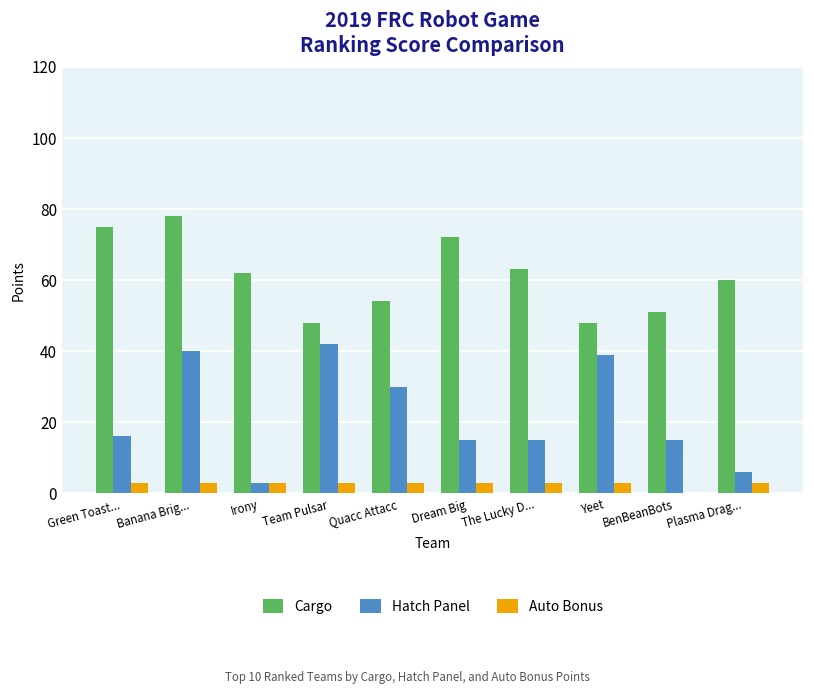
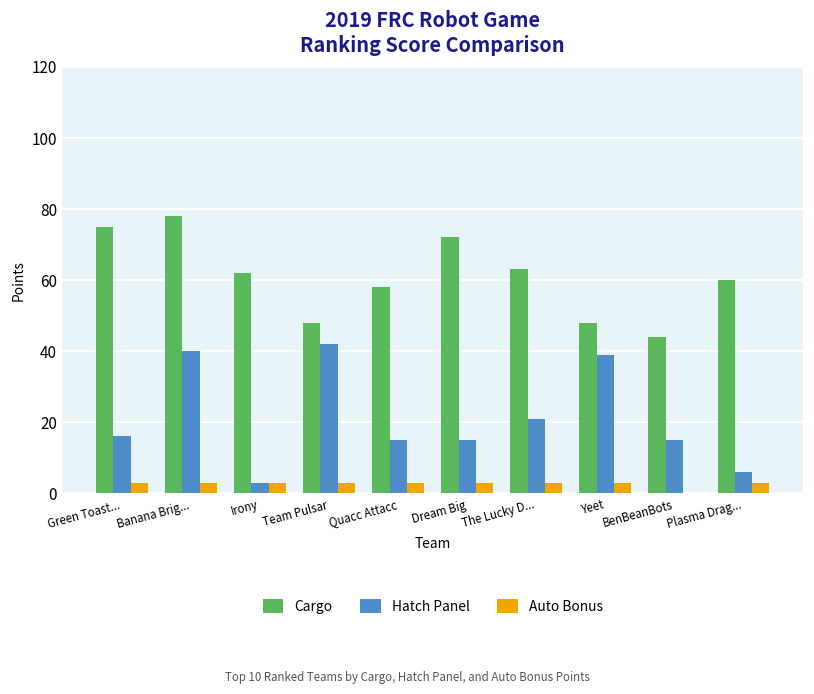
Cargo, Quacc Attacc: 54 -> 58
Hatch Panel, Quacc Attacc: 30 -> 15
Hatch Panel, The Lucky D...: 15 -> 21
Cargo, BenBeanBots: 51 -> 44
